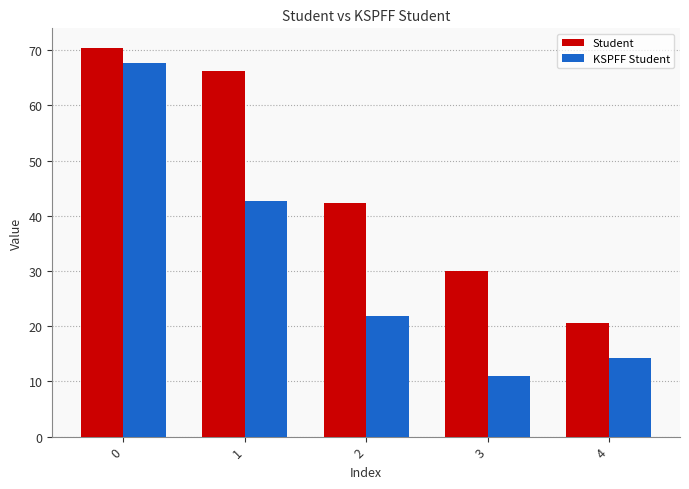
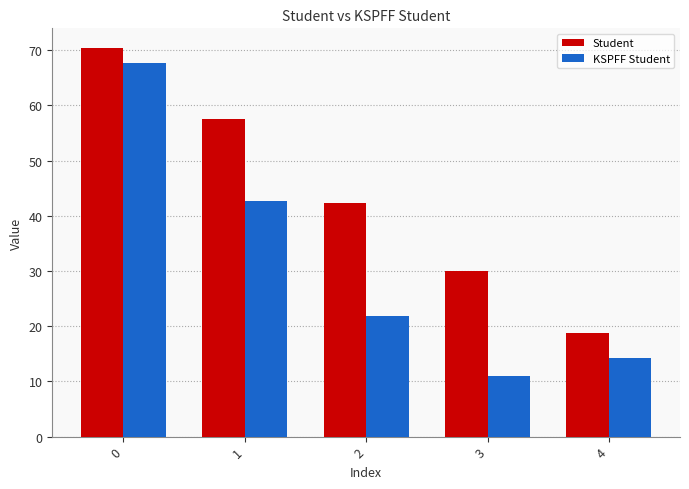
Student, 1: 66 -> 57
Student, 4: 21 -> 19
